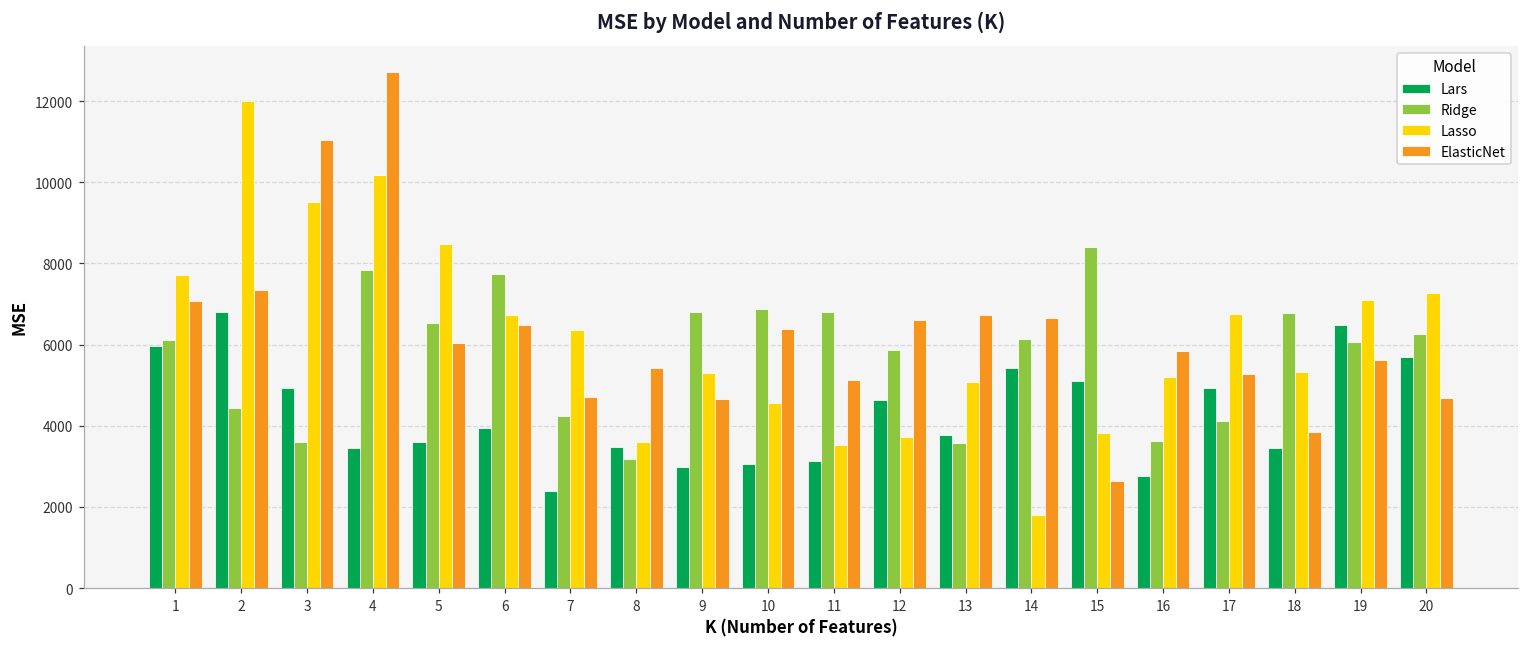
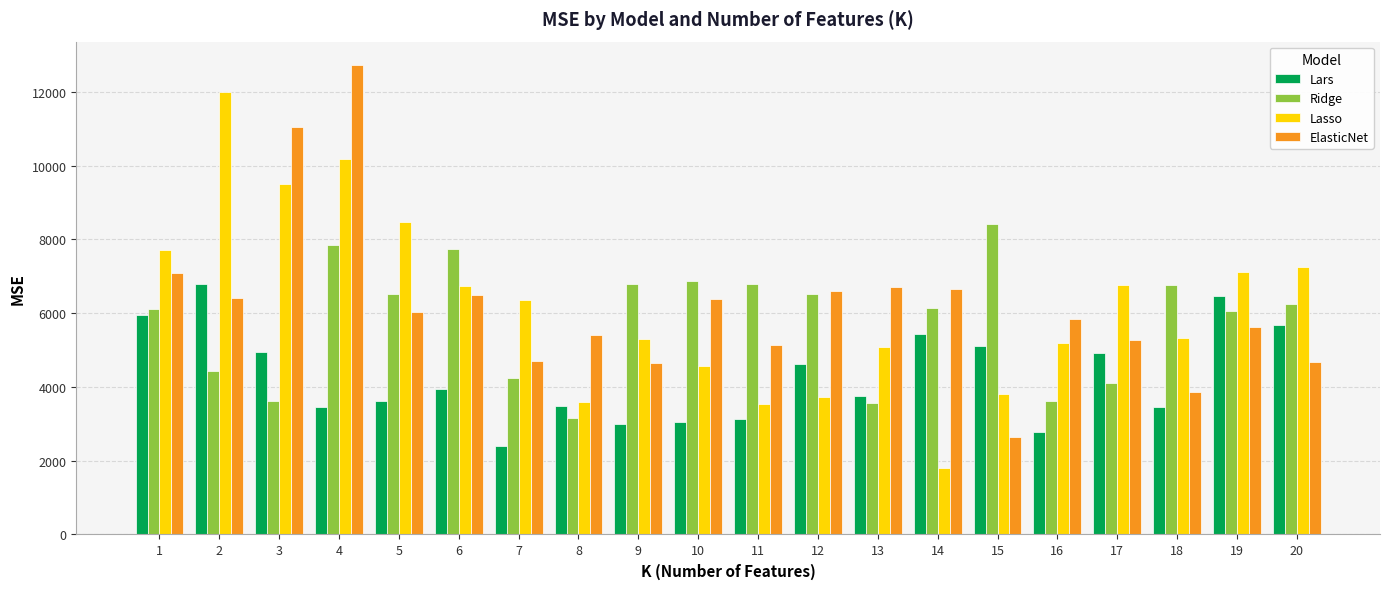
ElasticNet, 2: 7400 -> 6400
Ridge, 12: 5900 -> 6500
